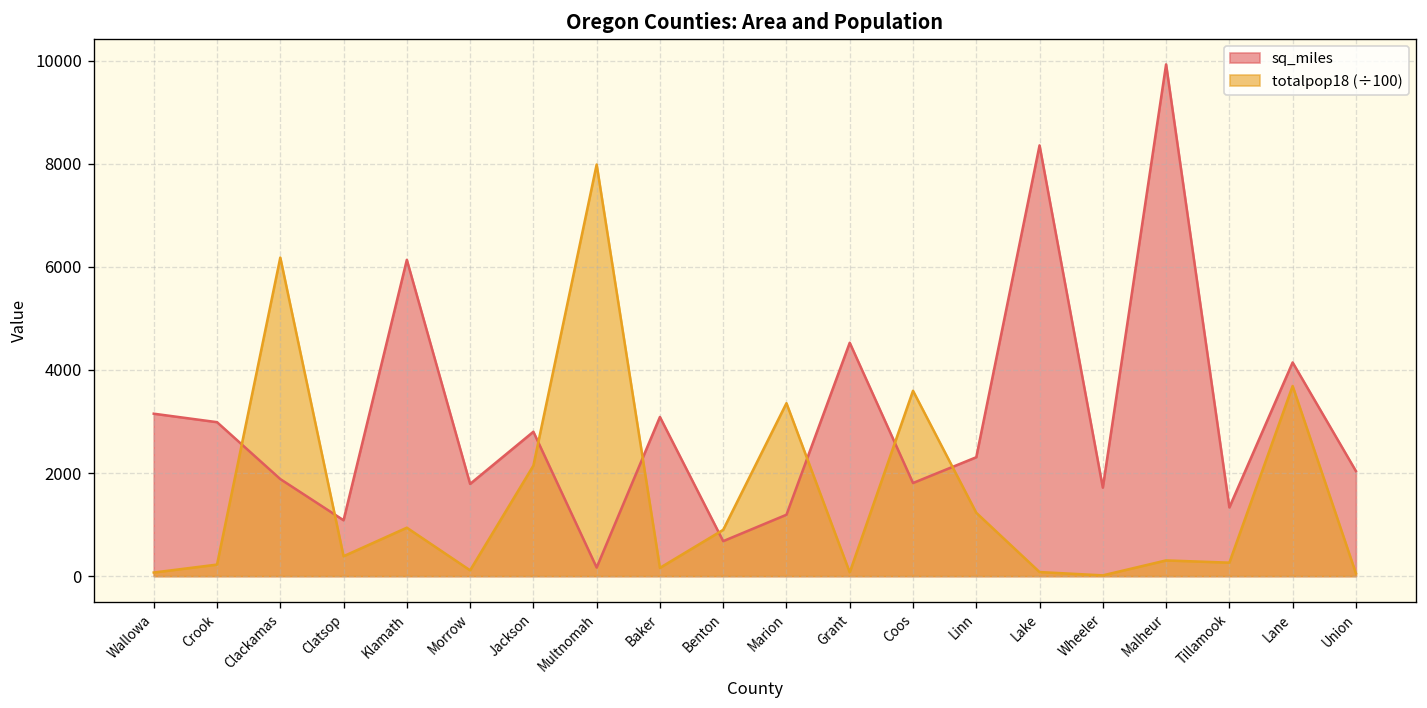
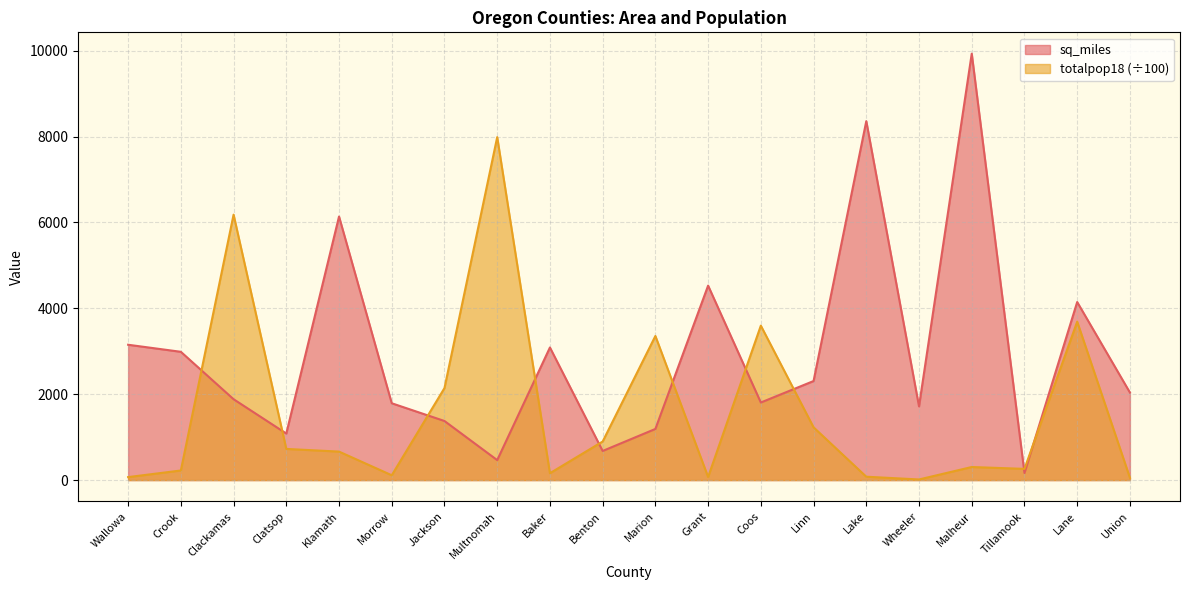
totalpop18 (÷100), Clatsop: 400 -> 700
totalpop18 (÷100), Klamath: 900 -> 700
sq_miles, Jackson: 2800 -> 1400
sq_miles, Multnomah: 200 -> 500
sq_miles, Tillamook: 1300 -> 200
